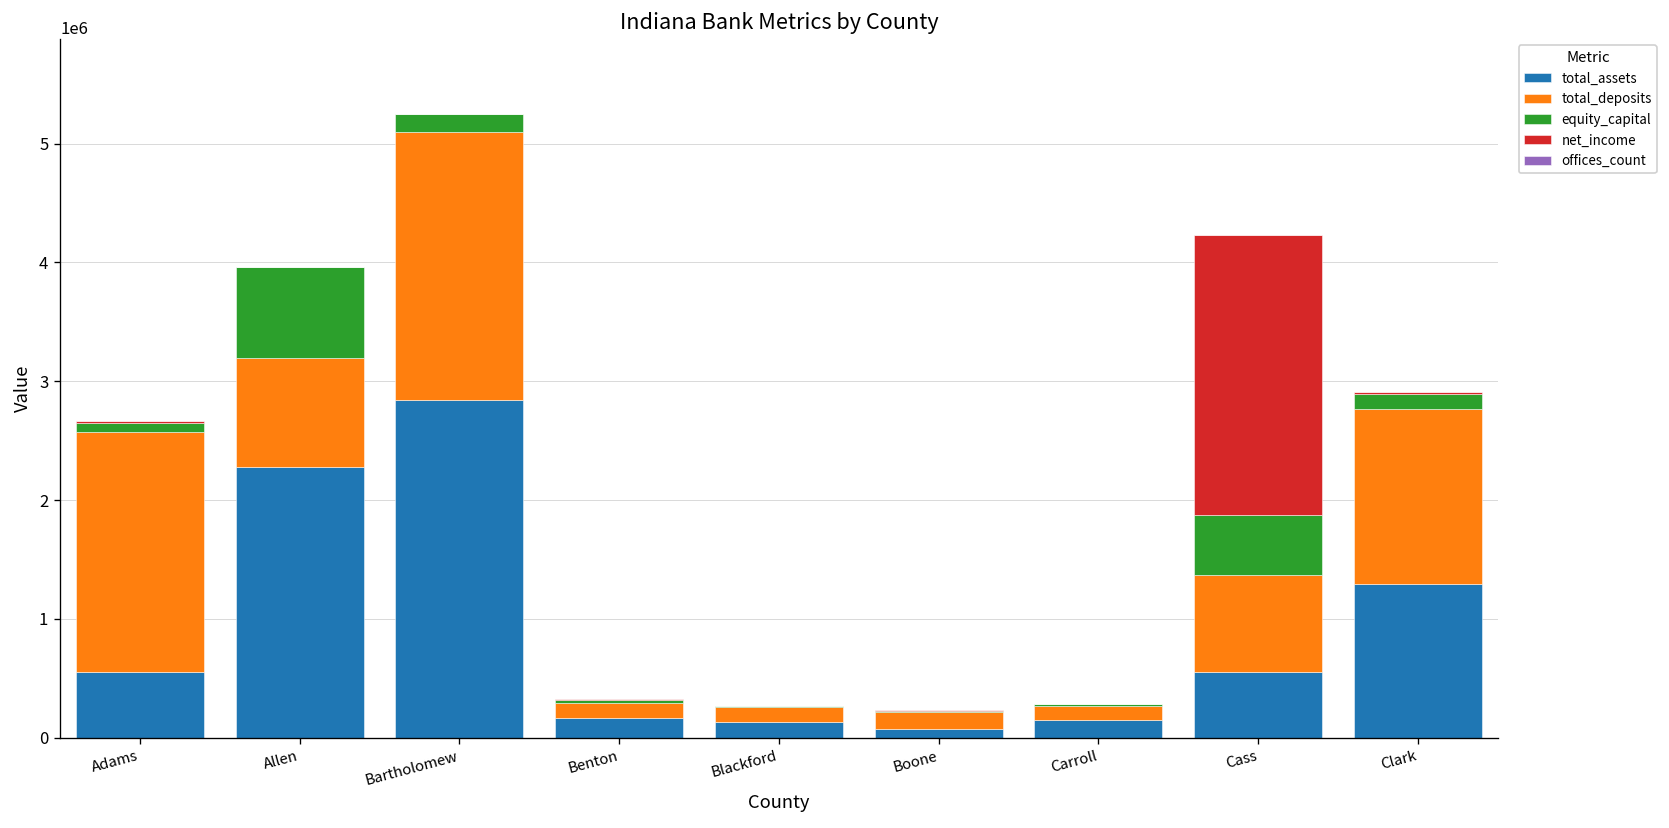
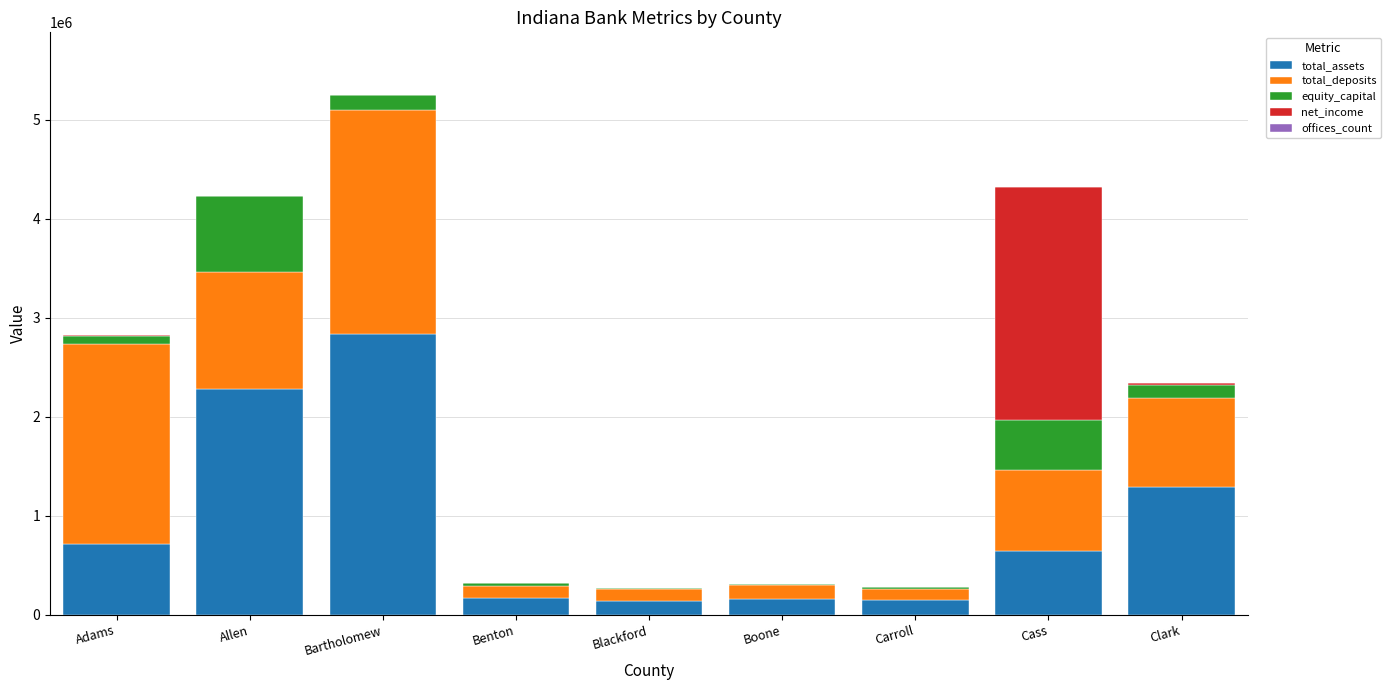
total_assets, Adams: 500000 -> 700000
total_deposits, Allen: 900000 -> 1200000
total_assets, Boone: 100000 -> 200000
total_assets, Cass: 560000 -> 640000
total_deposits, Clark: 1500000 -> 900000
